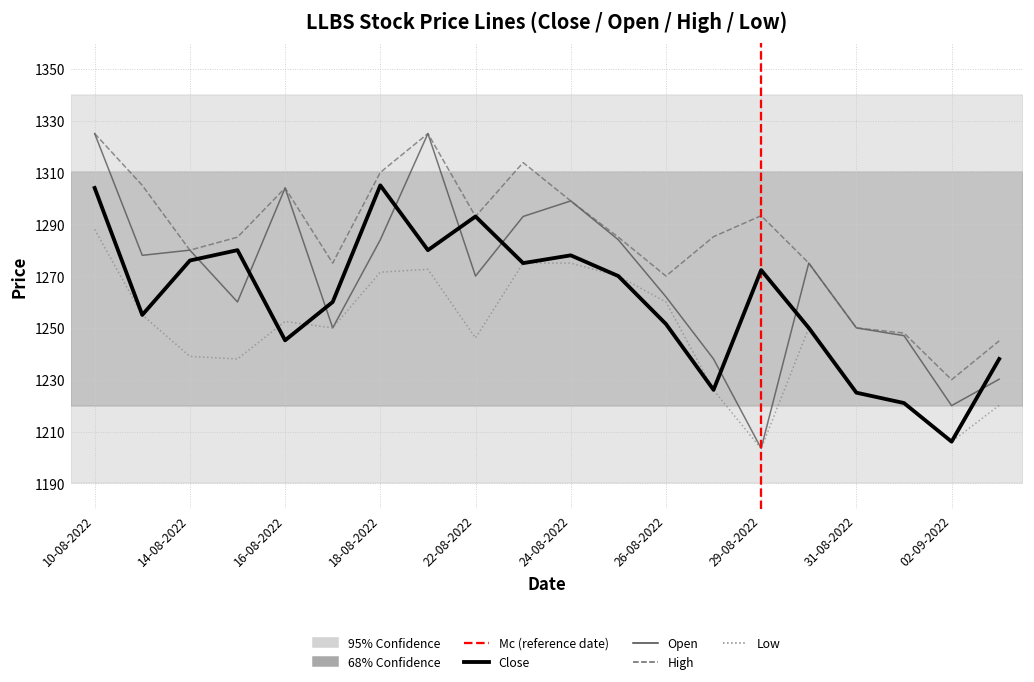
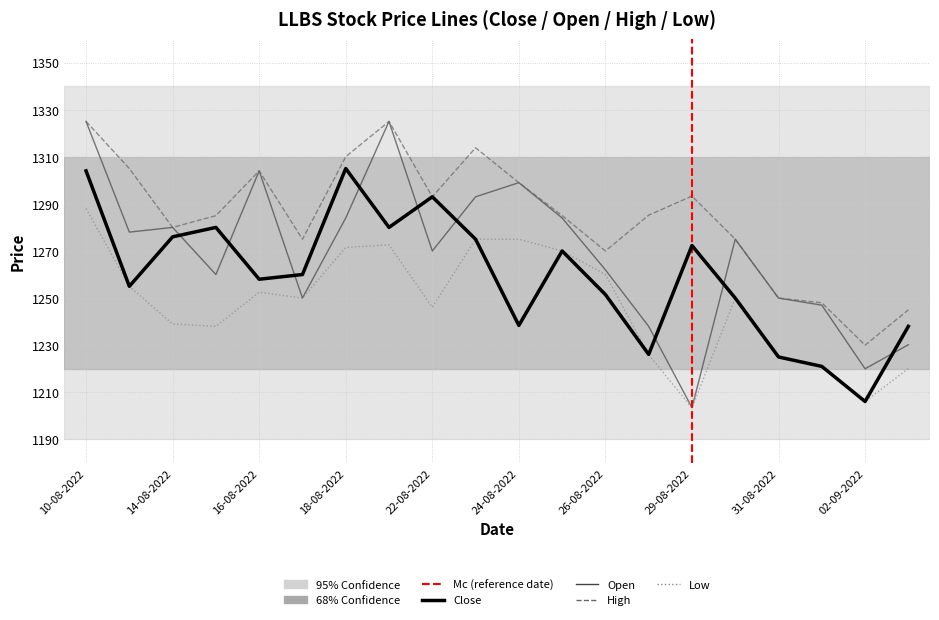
Close, 16-08-2022: 1245 -> 1258
Close, 24-08-2022: 1278 -> 1238
